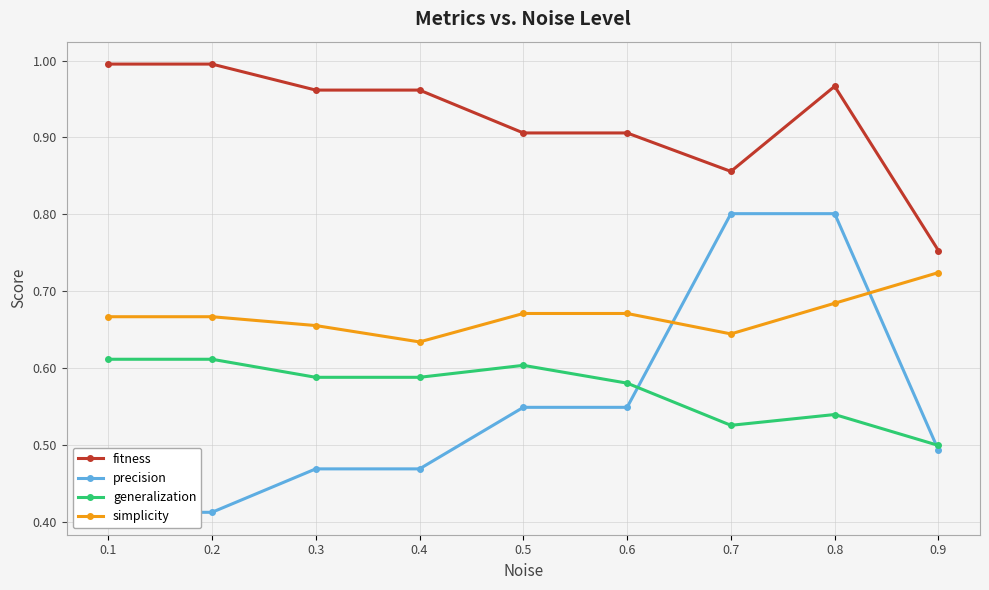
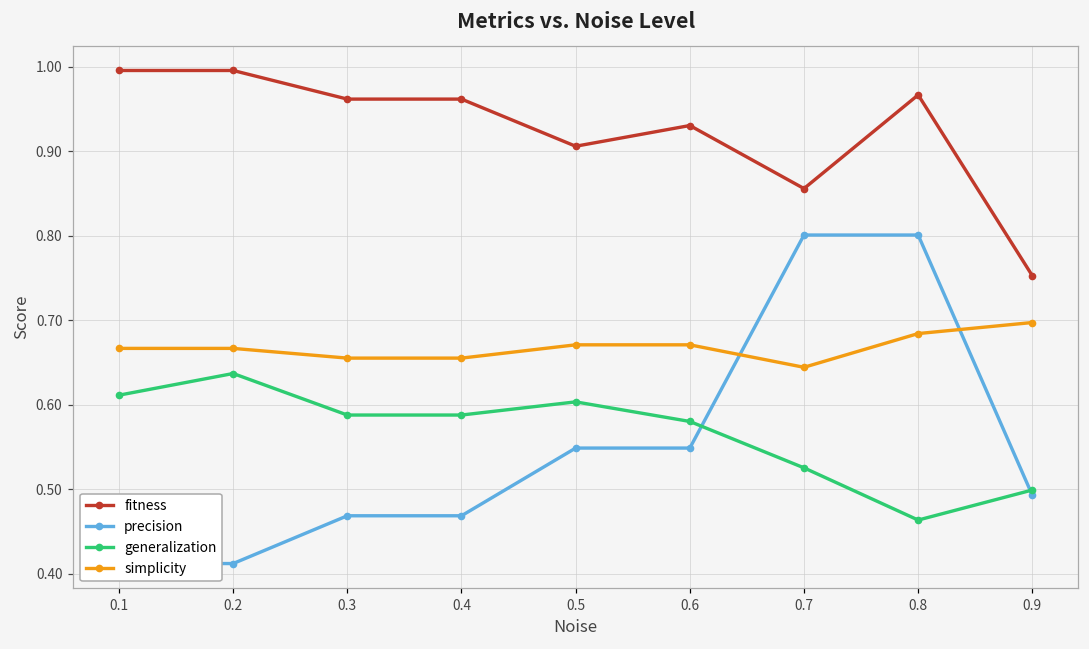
generalization, 0.2: 0.61 -> 0.64
simplicity, 0.4: 0.63 -> 0.66
fitness, 0.6: 0.91 -> 0.93
generalization, 0.8: 0.54 -> 0.46
simplicity, 0.9: 0.72 -> 0.70
